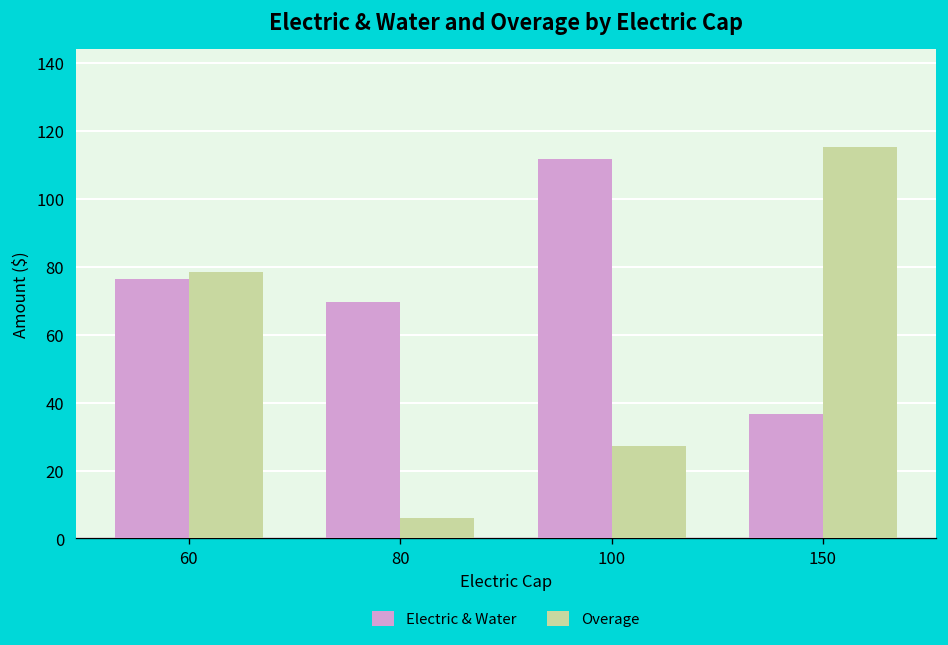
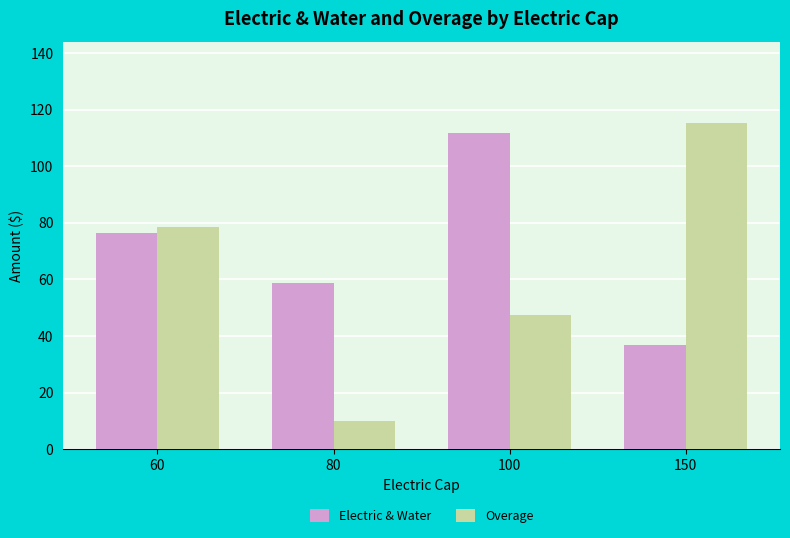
Electric & Water, 80: 70 -> 59
Overage, 80: 6 -> 10
Overage, 100: 27 -> 47
